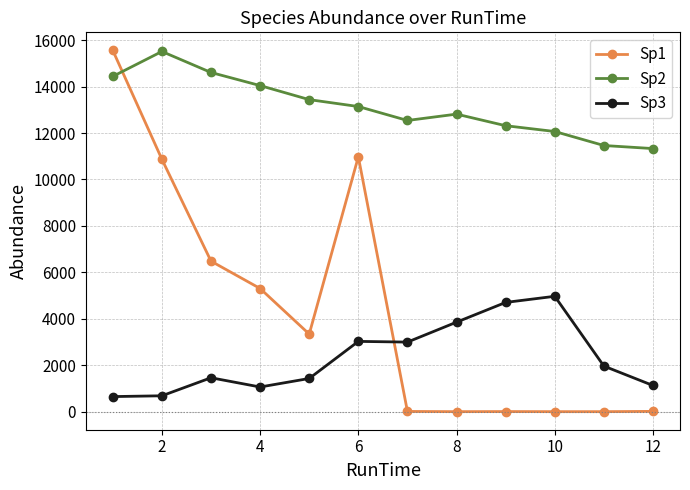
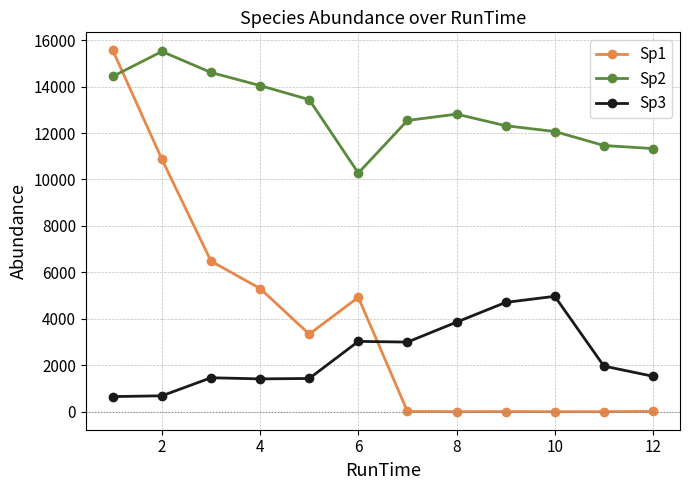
Sp3, 4: 1100 -> 1400
Sp1, 6: 11000 -> 4900
Sp2, 6: 13100 -> 10300
Sp3, 12: 1100 -> 1500
